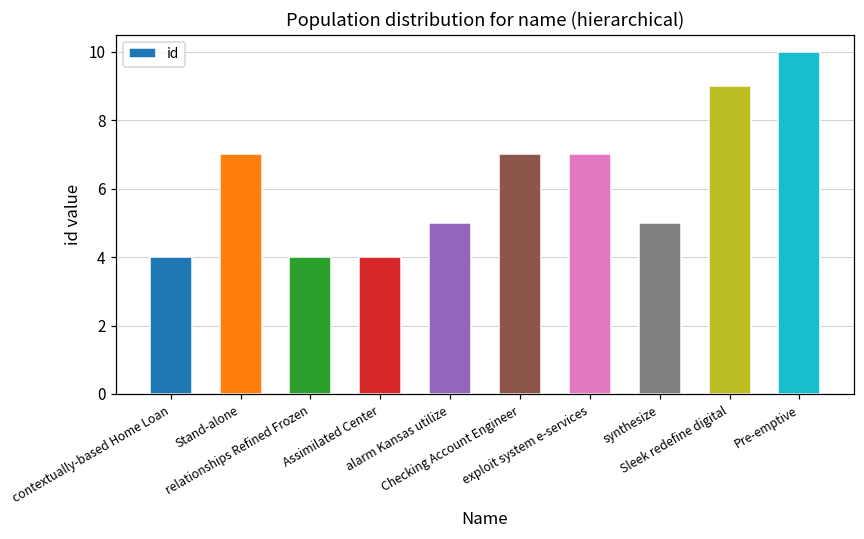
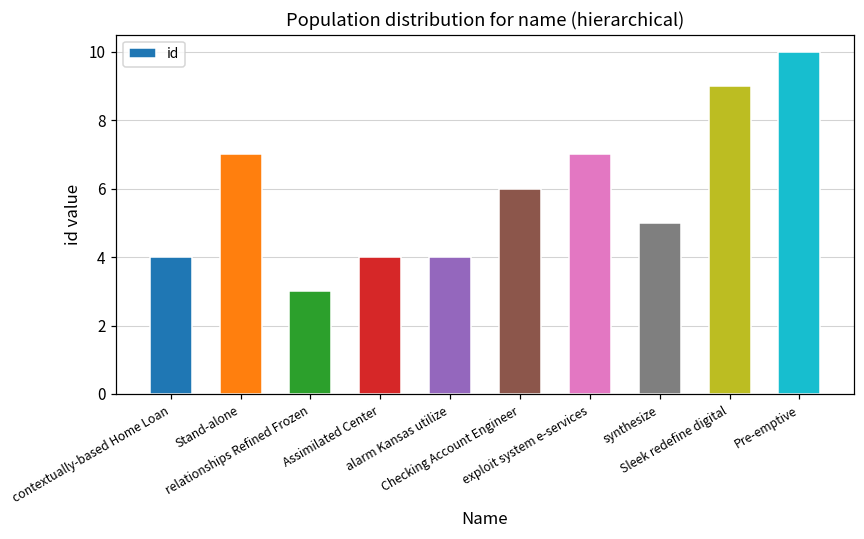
relationships Refined Frozen: 4 -> 3
alarm Kansas utilize: 5 -> 4
Checking Account Engineer: 7 -> 6
